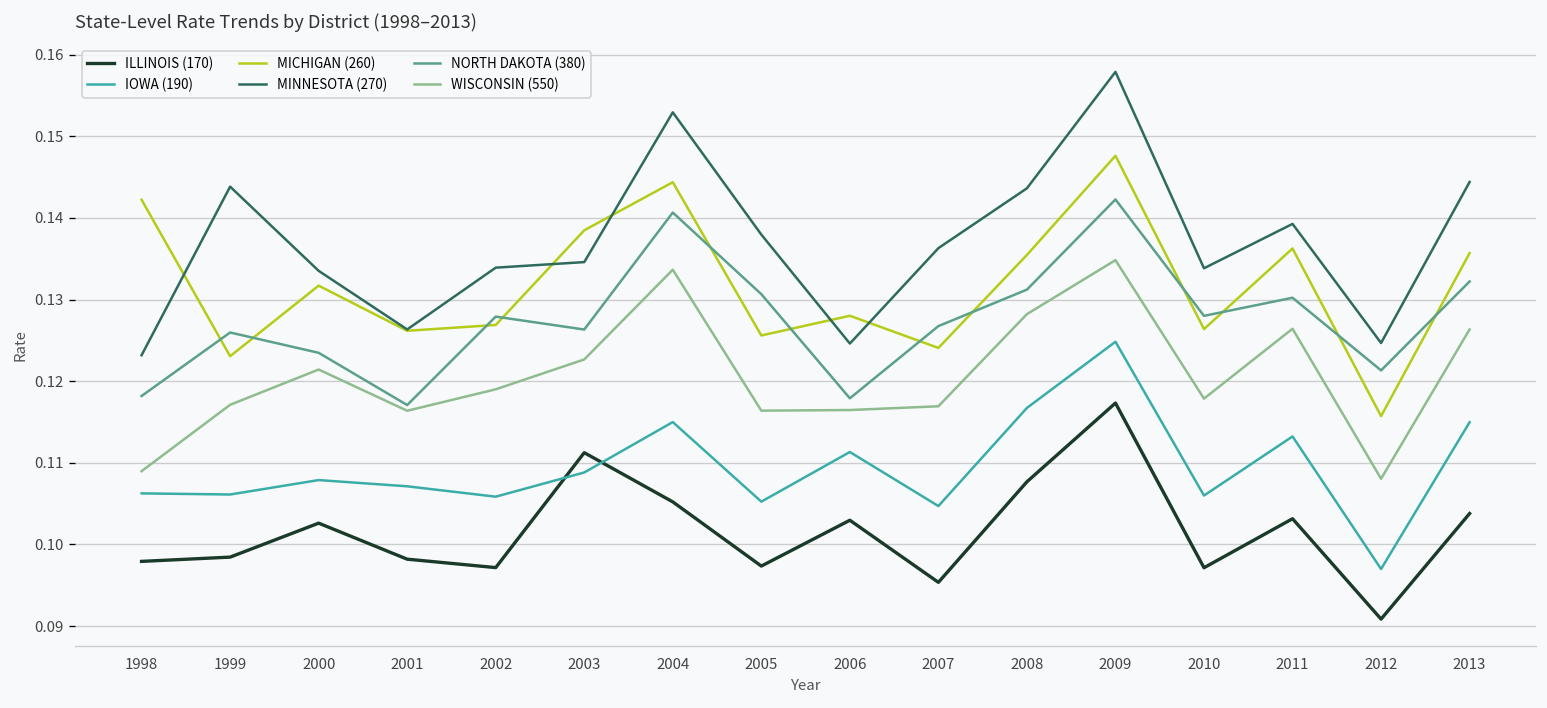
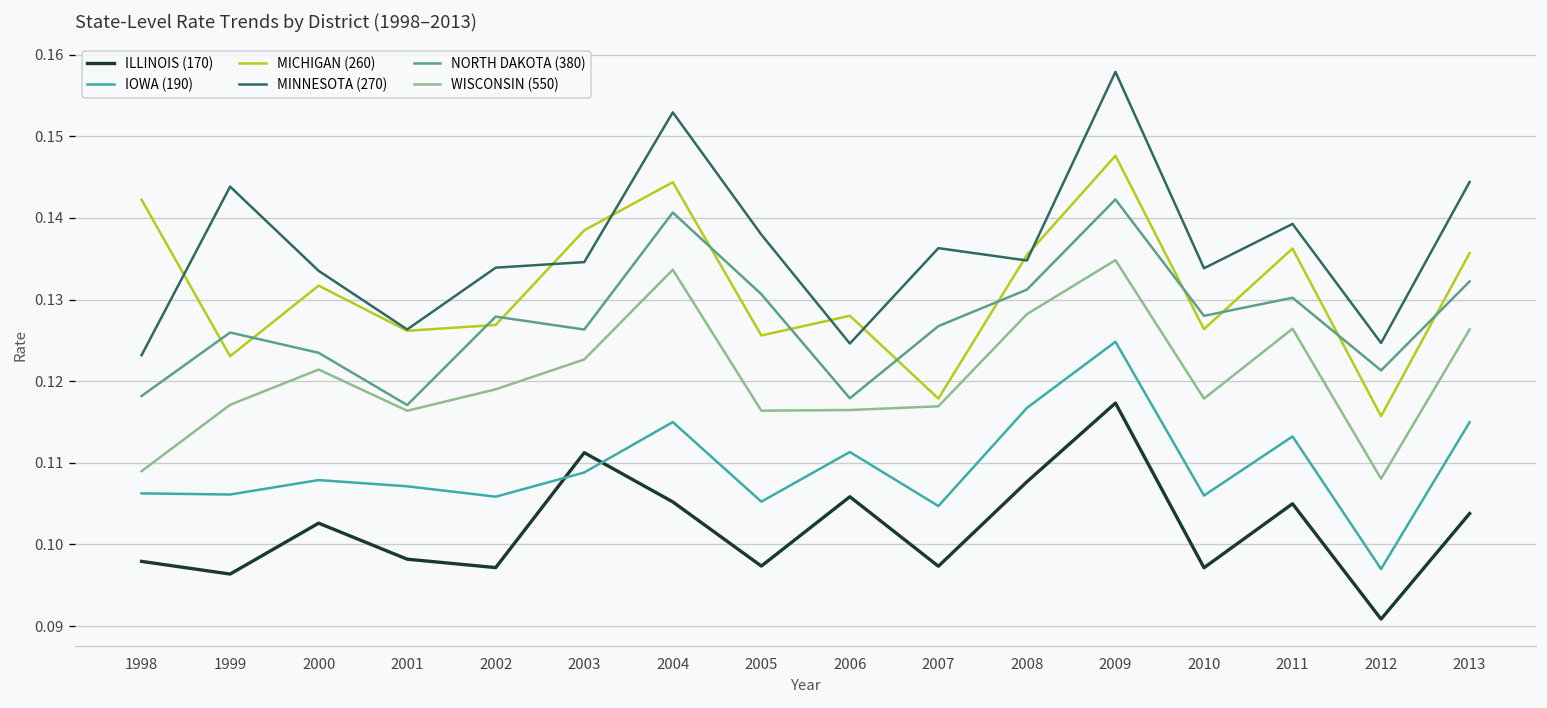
ILLINOIS (170), 1999: 0.098 -> 0.096
ILLINOIS (170), 2006: 0.103 -> 0.106
ILLINOIS (170), 2007: 0.095 -> 0.097
MICHIGAN (260), 2007: 0.124 -> 0.118
MINNESOTA (270), 2008: 0.144 -> 0.135
ILLINOIS (170), 2011: 0.103 -> 0.105
